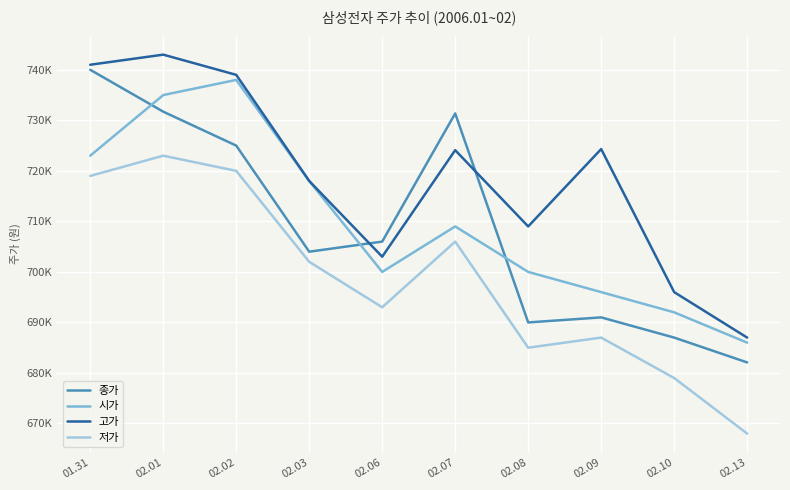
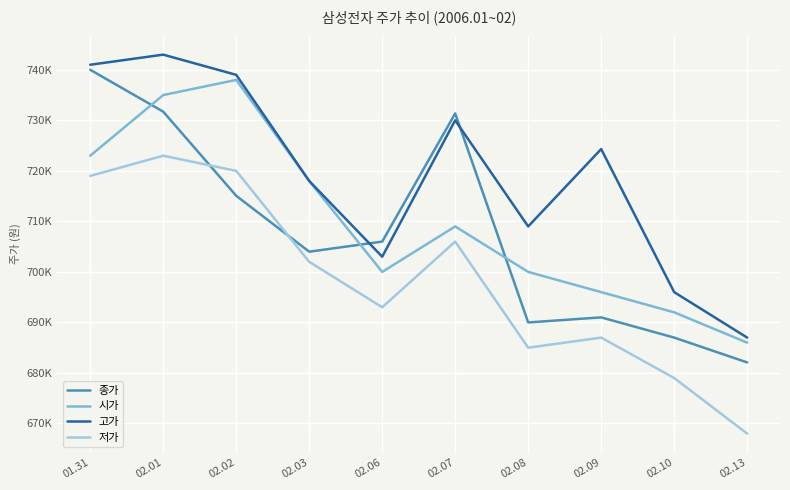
종가, 02.02: 725000 -> 715000
고가, 02.07: 724000 -> 730000
